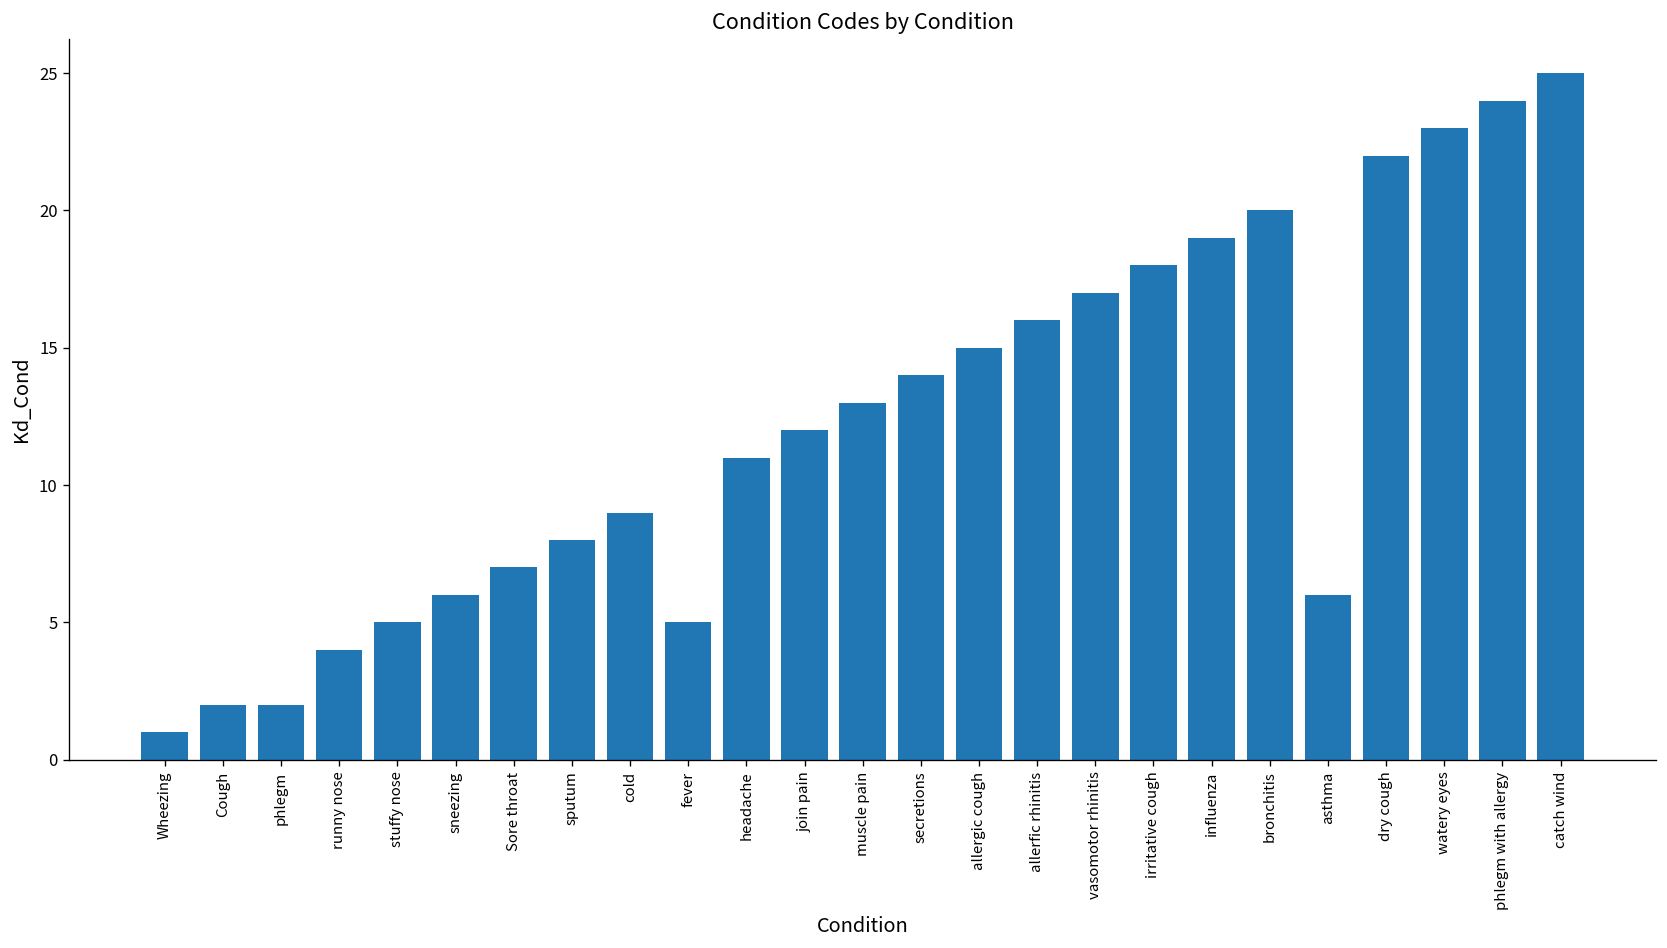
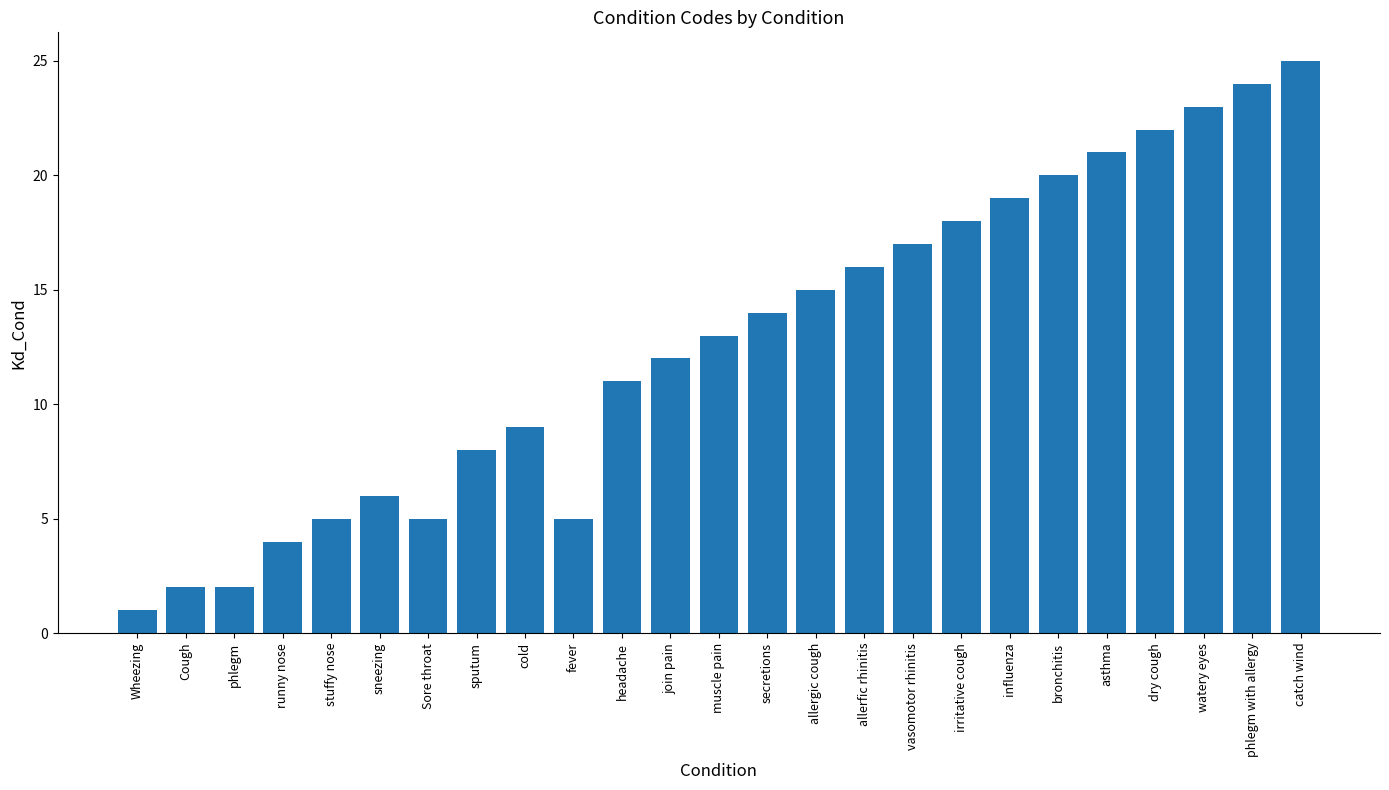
Sore throat: 7 -> 5
asthma: 6 -> 21
